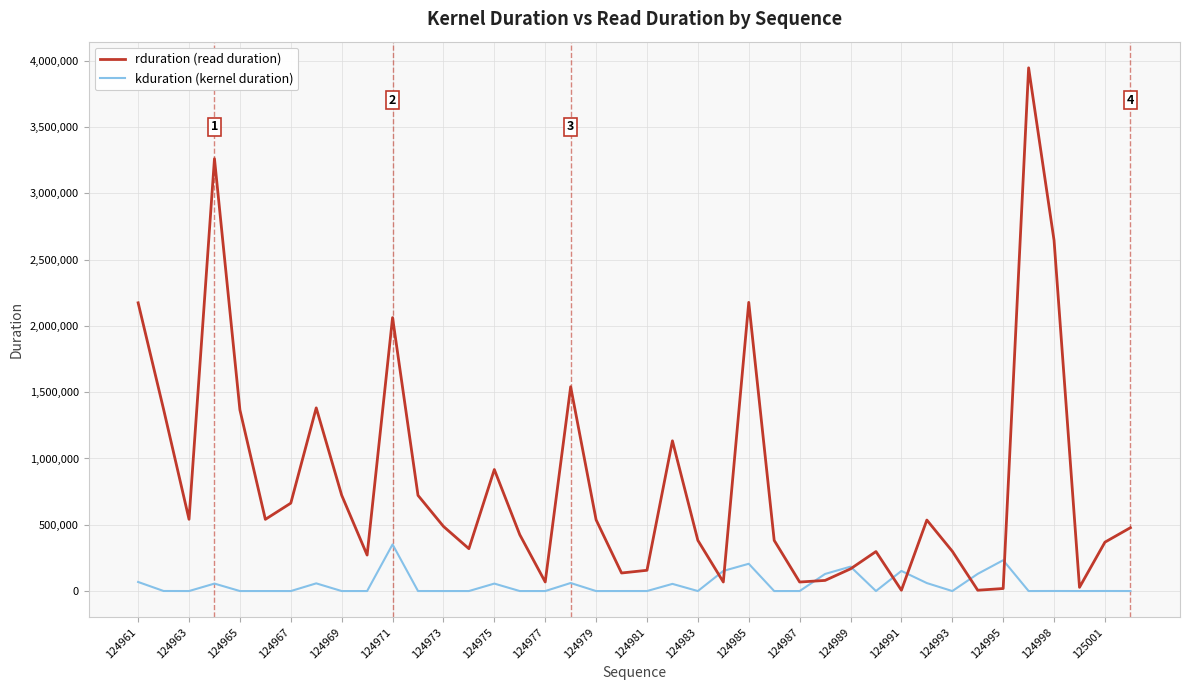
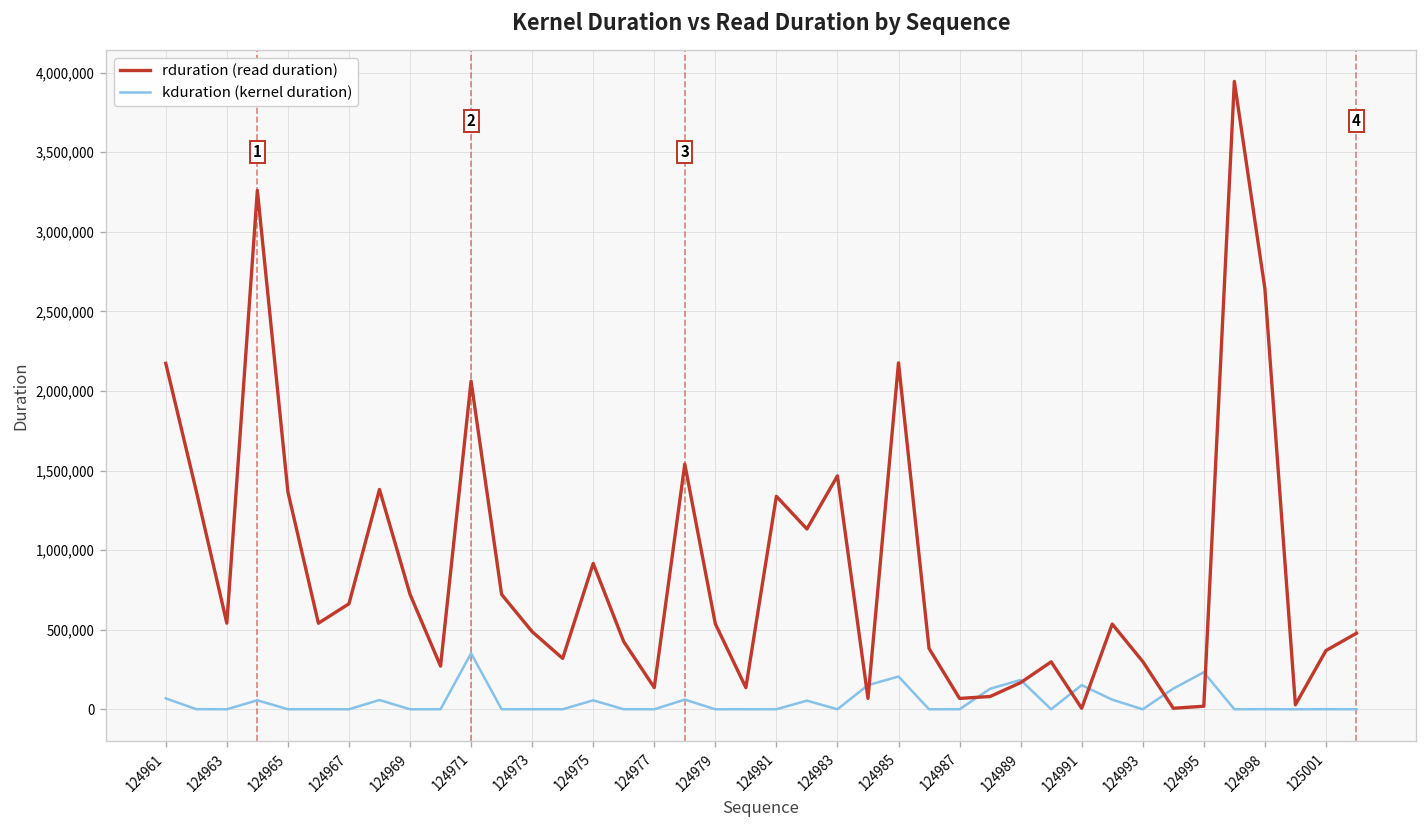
rduration (read duration), 124977: 70,000 -> 140,000
rduration (read duration), 124981: 160,000 -> 1,340,000
rduration (read duration), 124983: 380,000 -> 1,470,000
